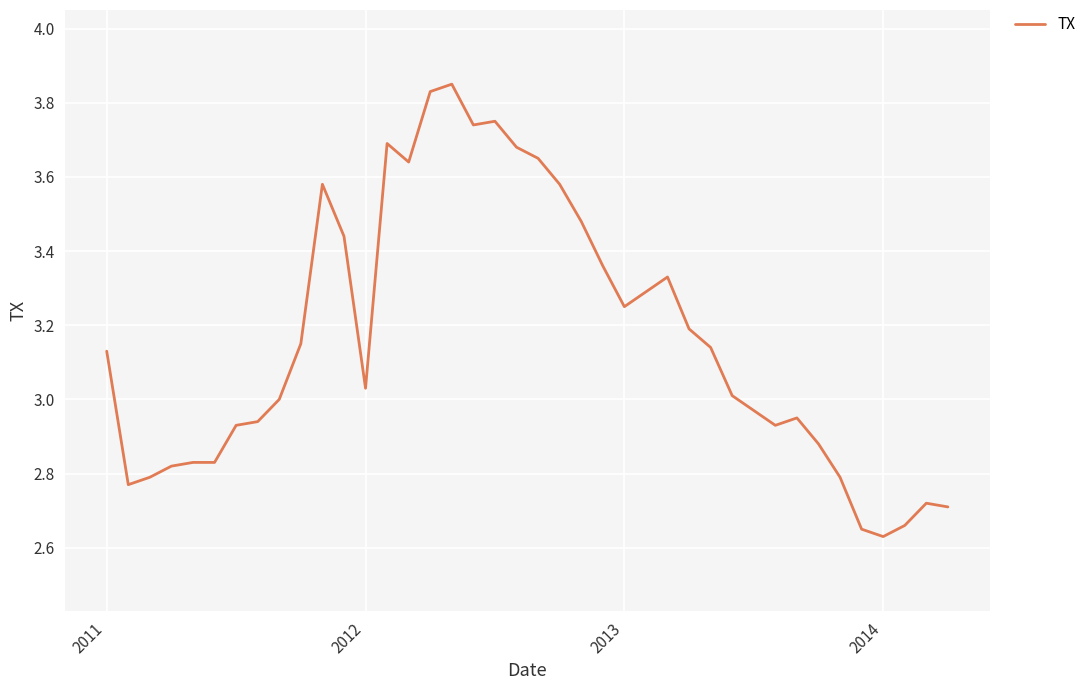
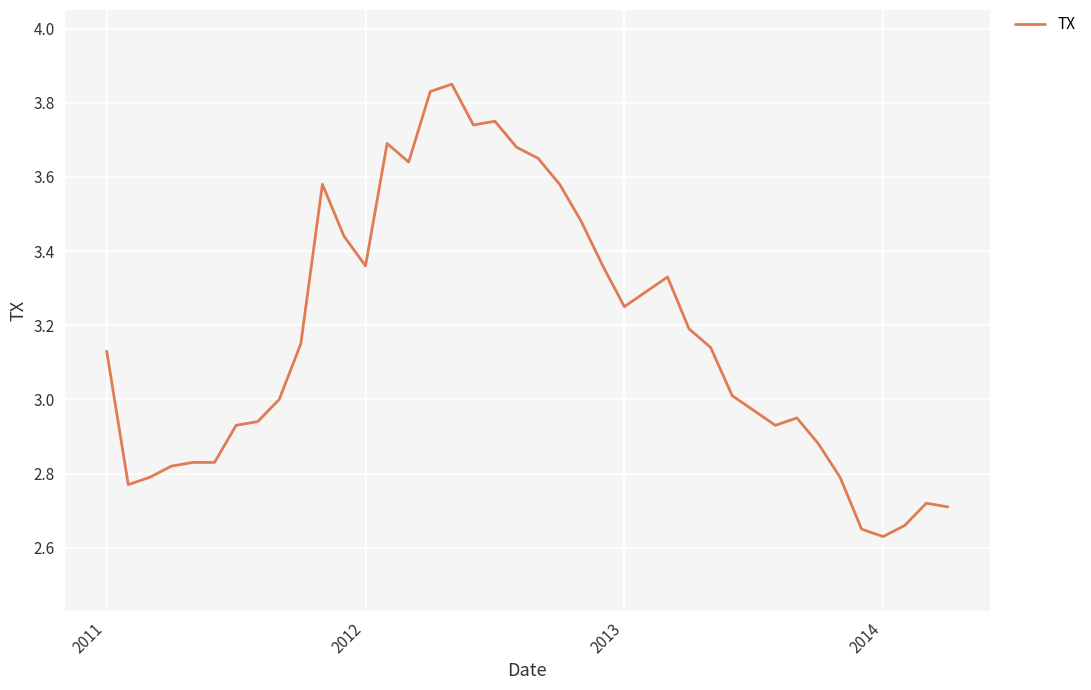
2012: 3.03 -> 3.36
